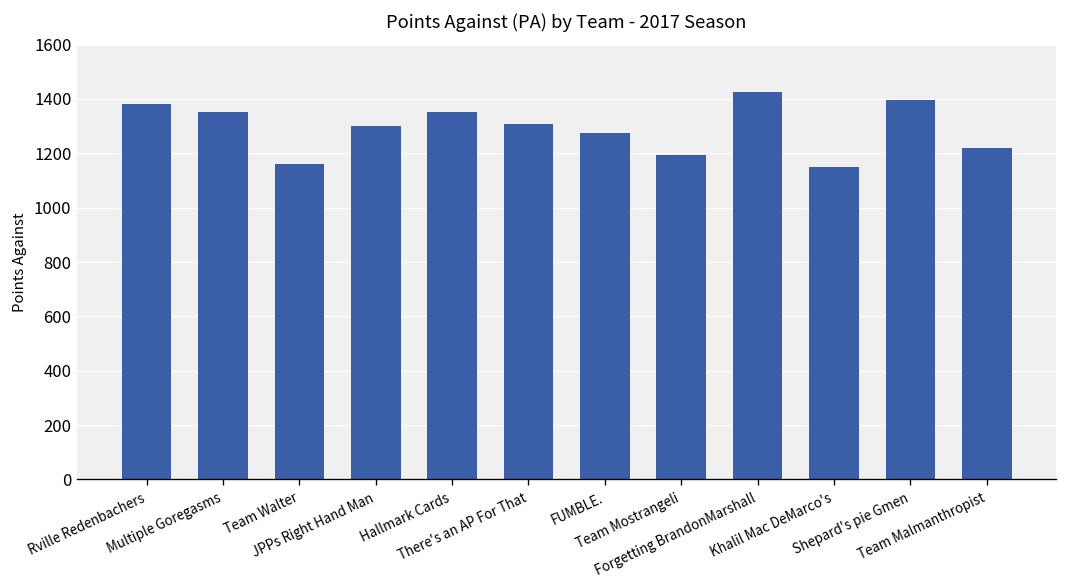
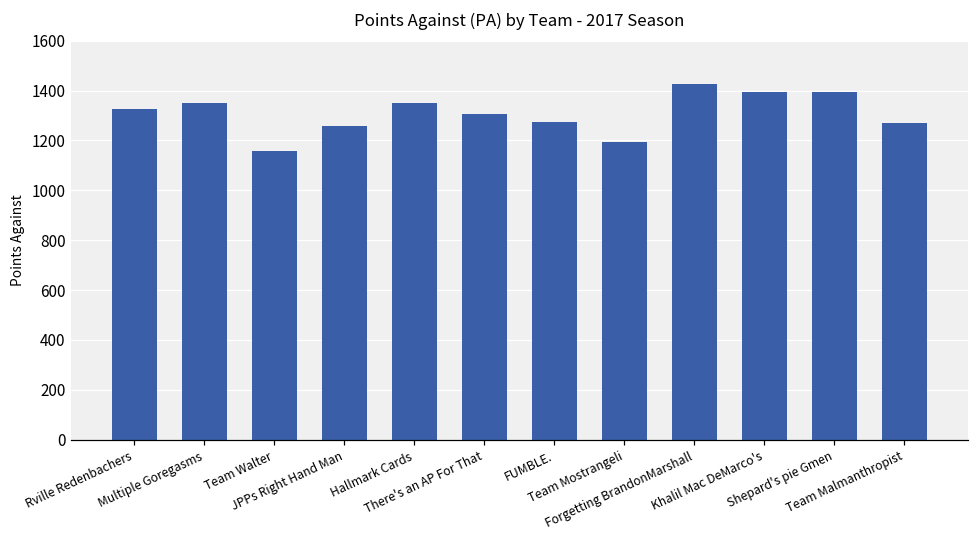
Rville Redenbachers: 1380 -> 1320
JPPs Right Hand Man: 1300 -> 1260
Khalil Mac DeMarco's: 1150 -> 1400
Team Malmanthropist: 1220 -> 1270
